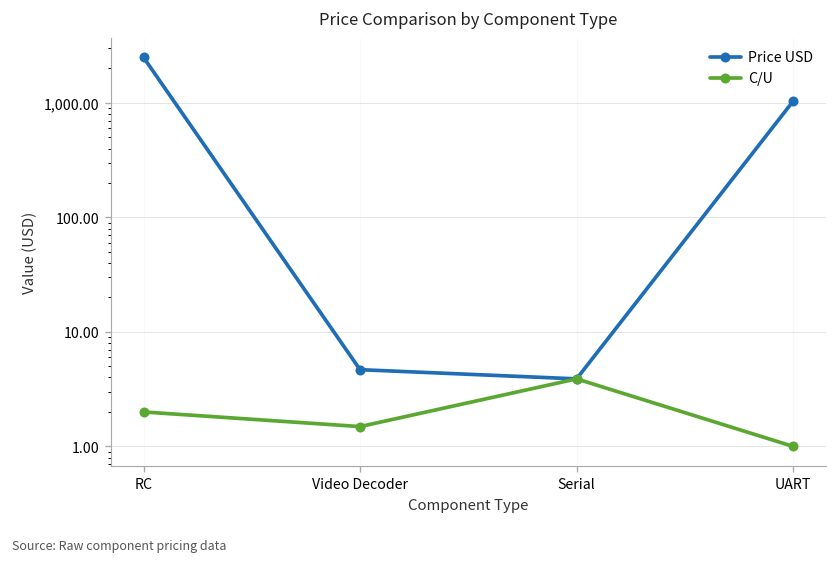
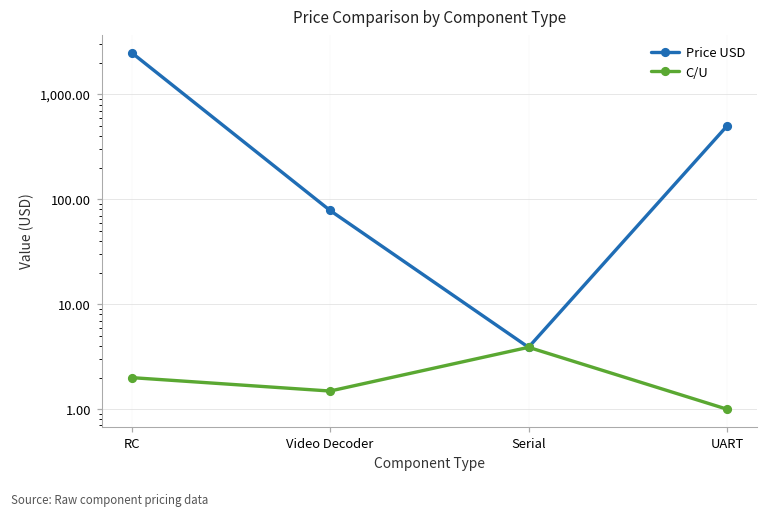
Price USD, Video Decoder: 5 -> 80
Price USD, UART: 1,000 -> 500
